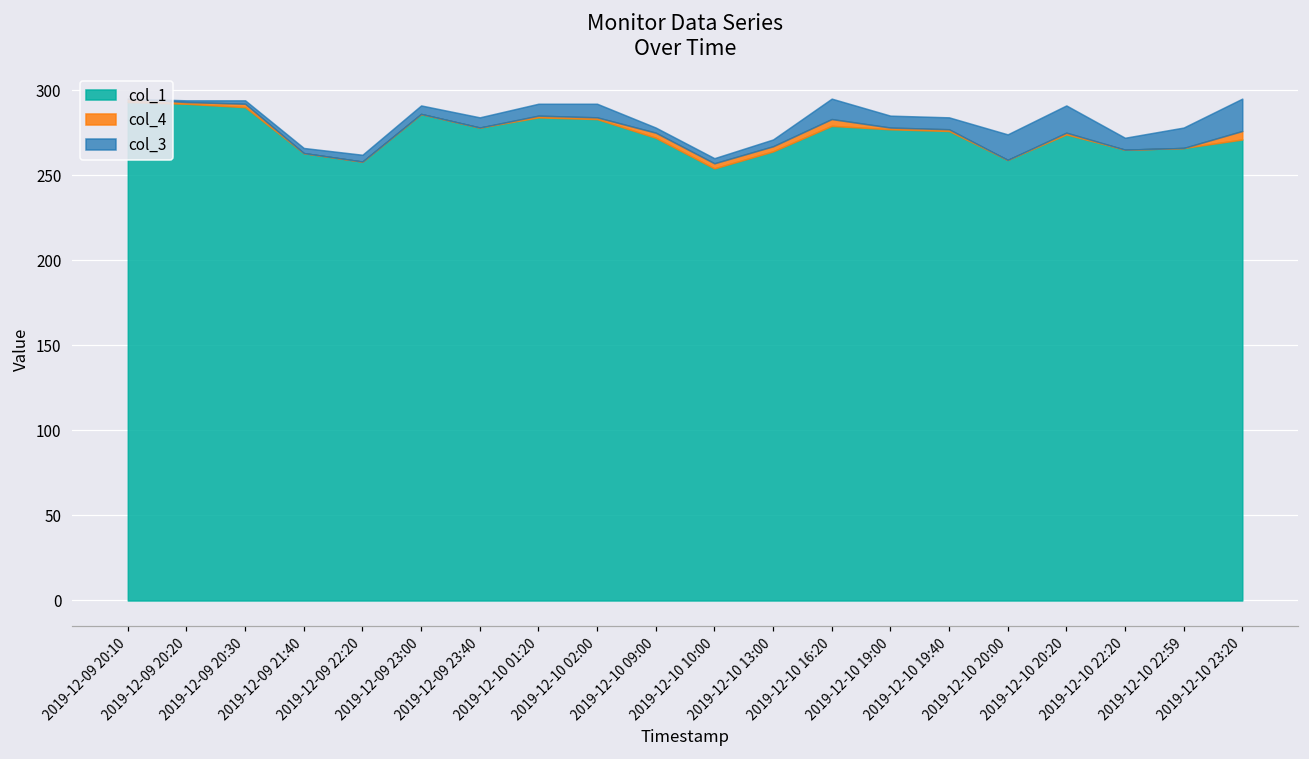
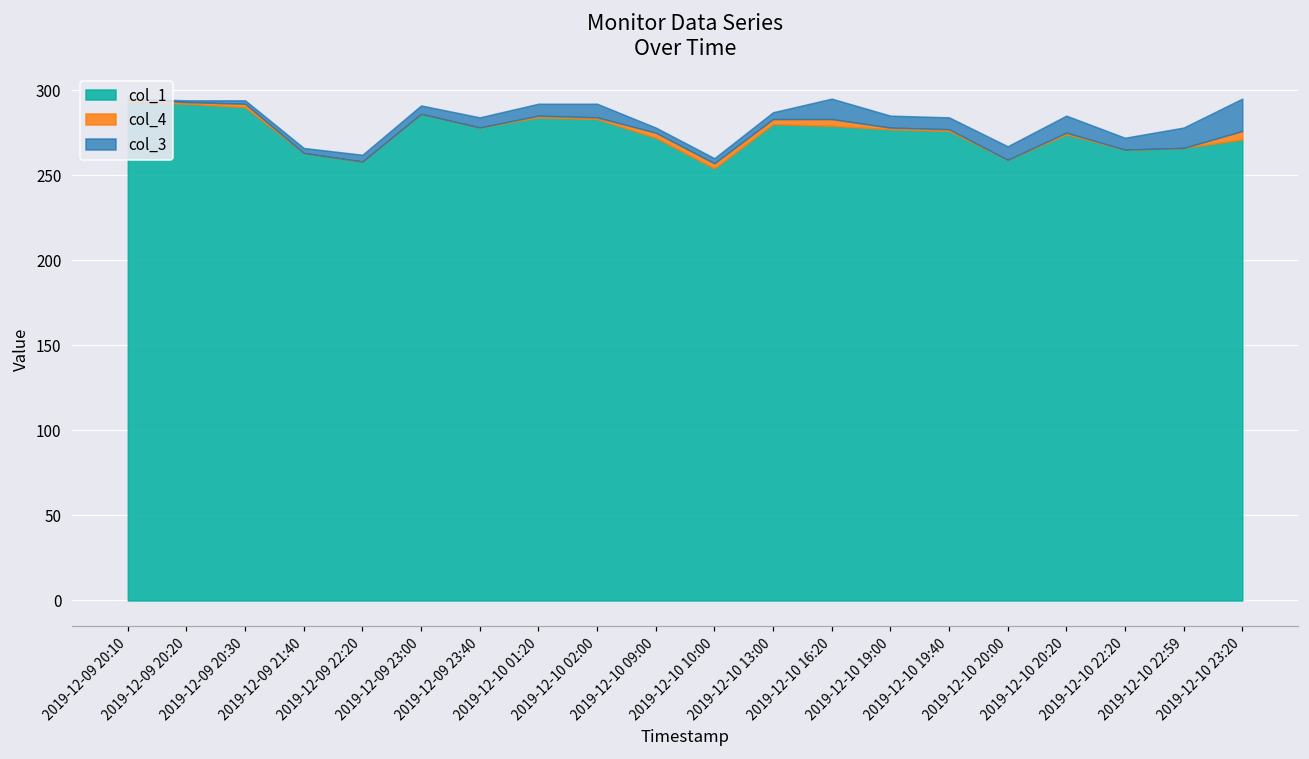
col_1, 2019-12-10 13:00: 264 -> 280
col_3, 2019-12-10 20:00: 15 -> 8
col_3, 2019-12-10 20:20: 16 -> 10
